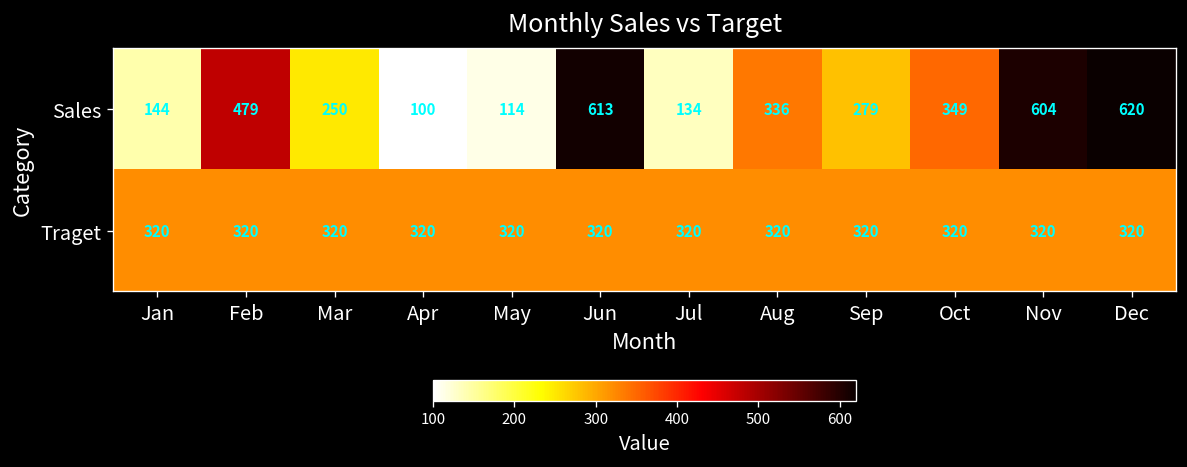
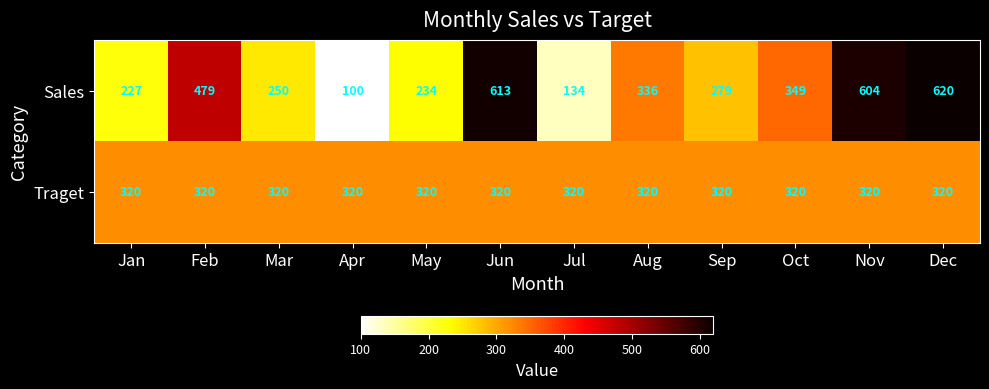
Sales, Jan: 144 -> 227
Sales, May: 114 -> 234
